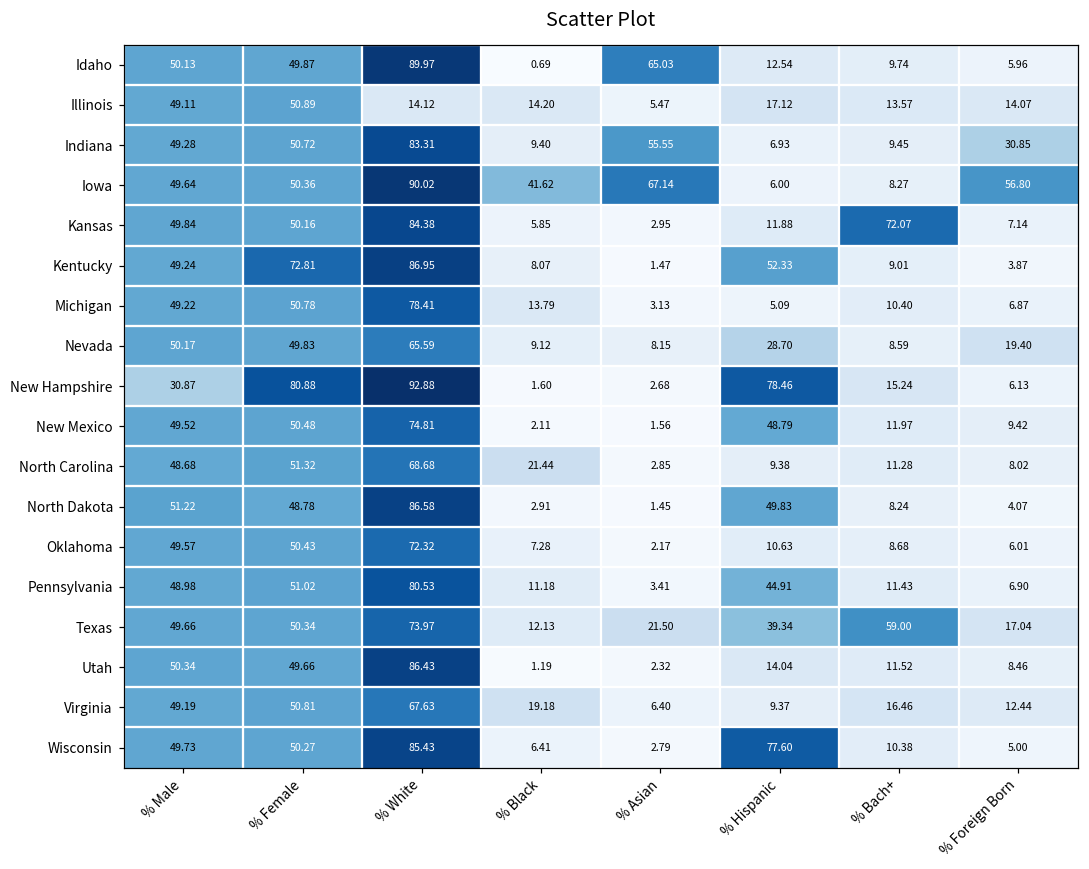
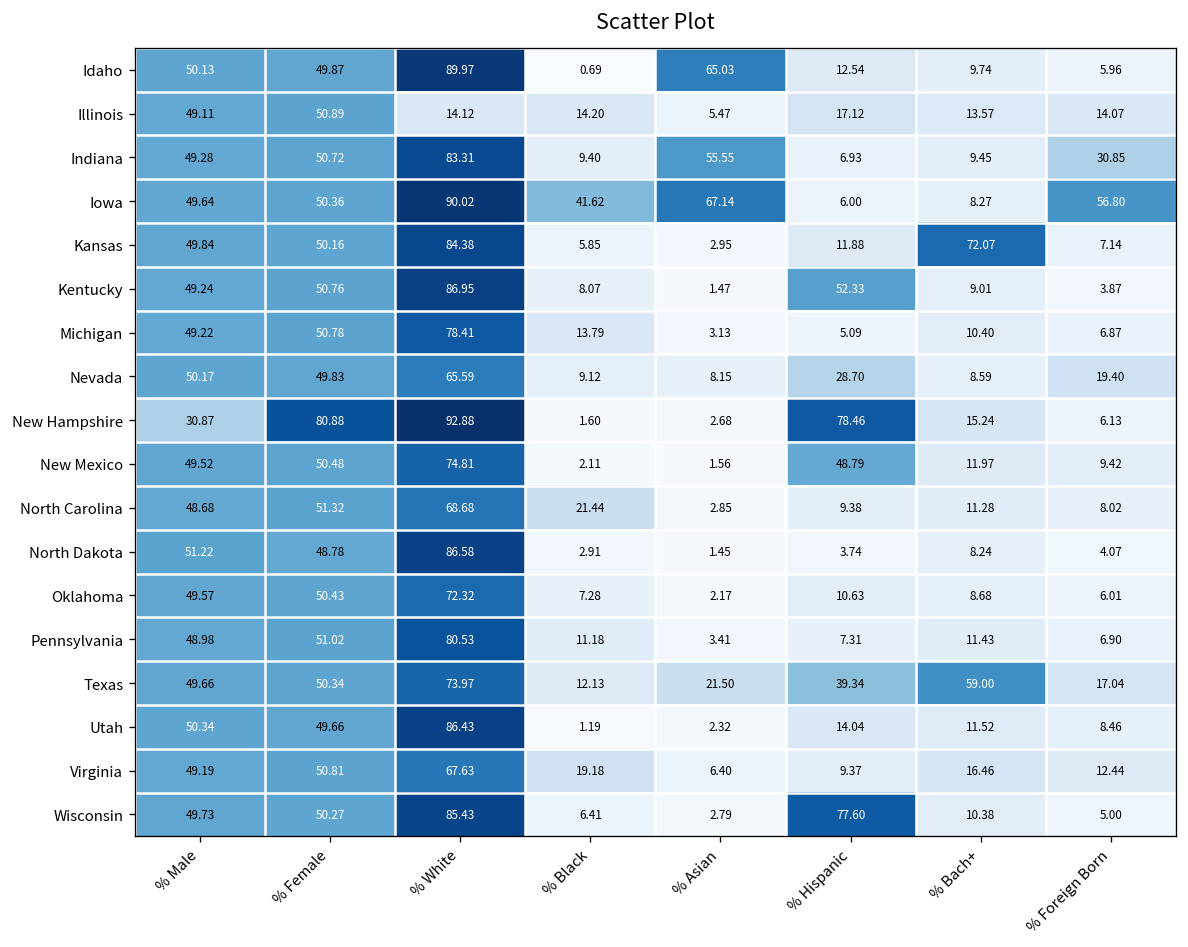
Kentucky, % Female: 72.81 -> 50.76
North Dakota, % Hispanic: 49.83 -> 3.74
Pennsylvania, % Hispanic: 44.91 -> 7.31
